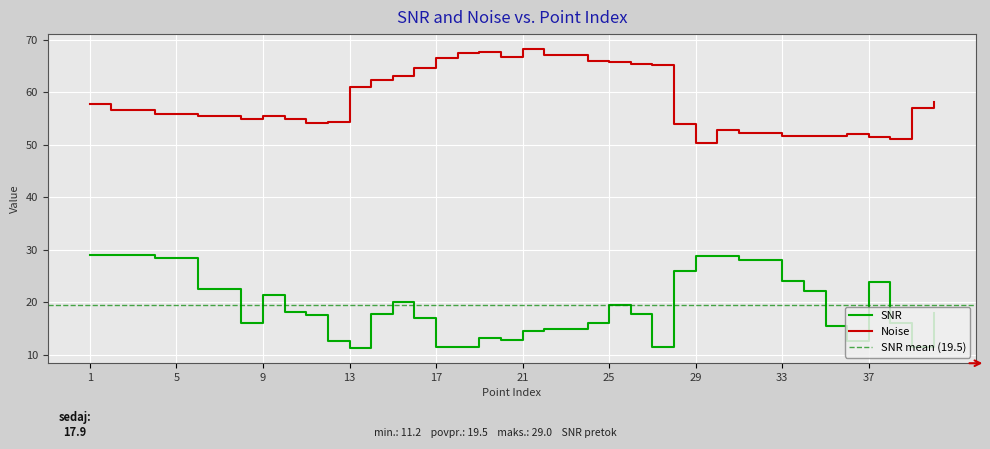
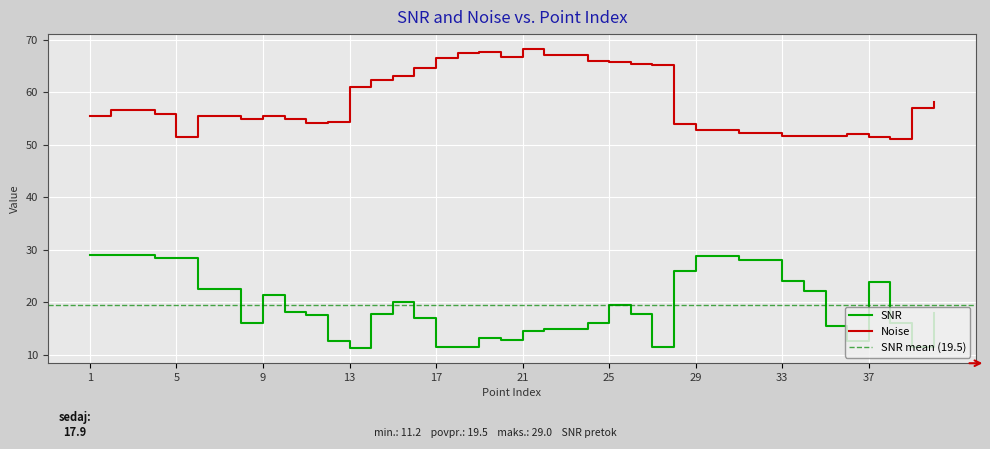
Noise, 1: 58 -> 55
Noise, 5: 56 -> 52
Noise, 29: 50 -> 53
